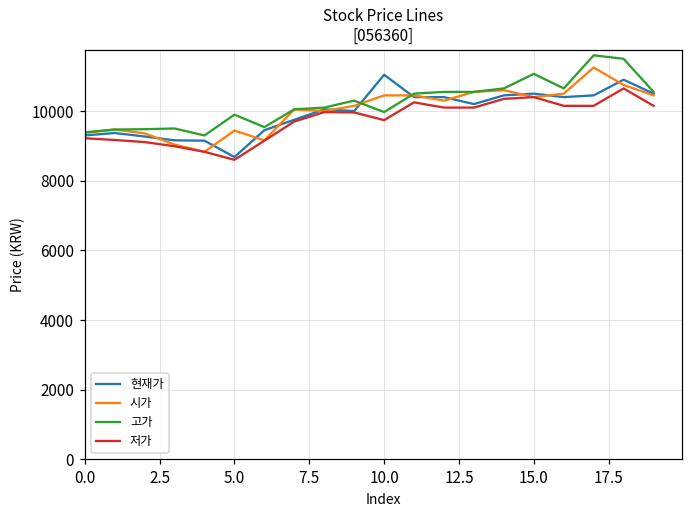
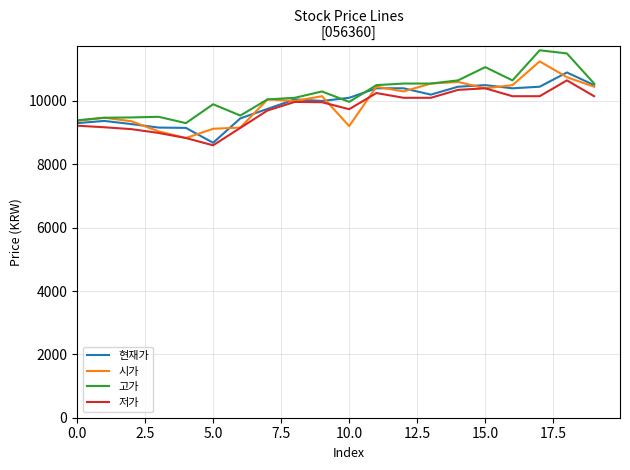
시가, 5.0: 9400 -> 9100
현재가, 10.0: 11000 -> 10100
시가, 10.0: 10500 -> 9200
